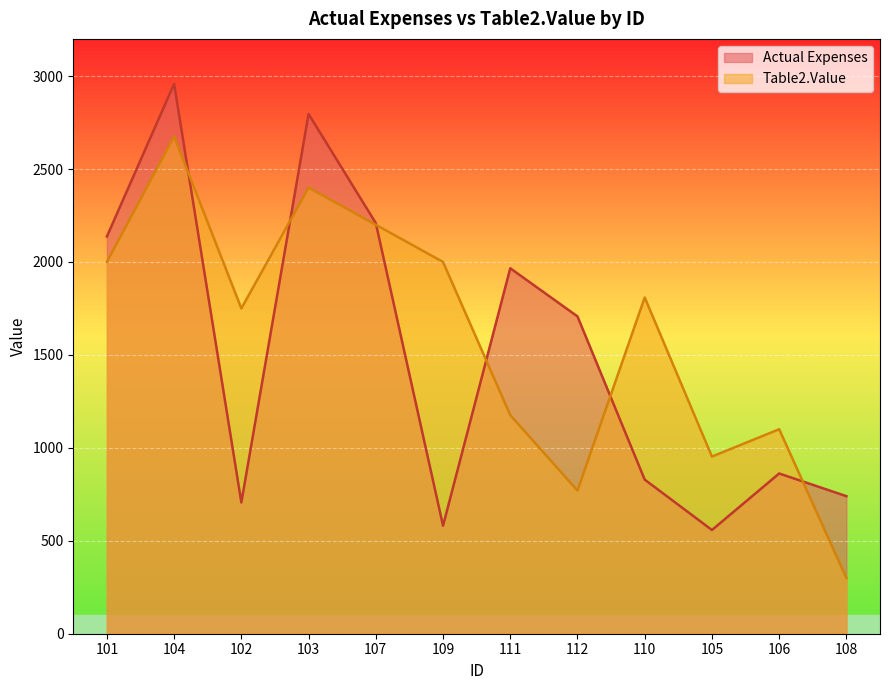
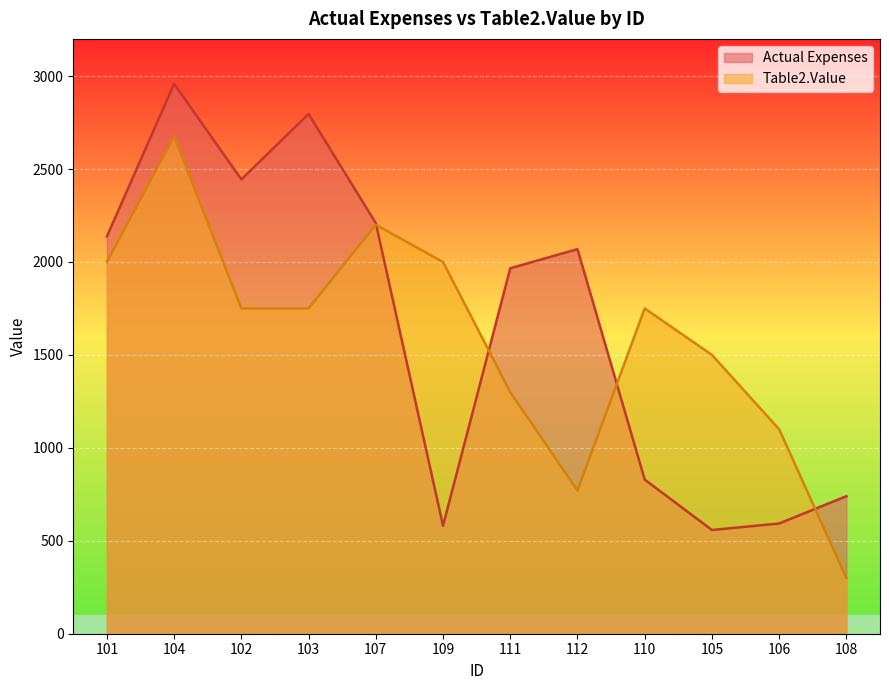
Actual Expenses, 102: 710 -> 2440
Table2.Value, 103: 2400 -> 1750
Table2.Value, 111: 1180 -> 1300
Actual Expenses, 112: 1710 -> 2070
Table2.Value, 110: 1810 -> 1750
Table2.Value, 105: 950 -> 1500
Actual Expenses, 106: 860 -> 590
